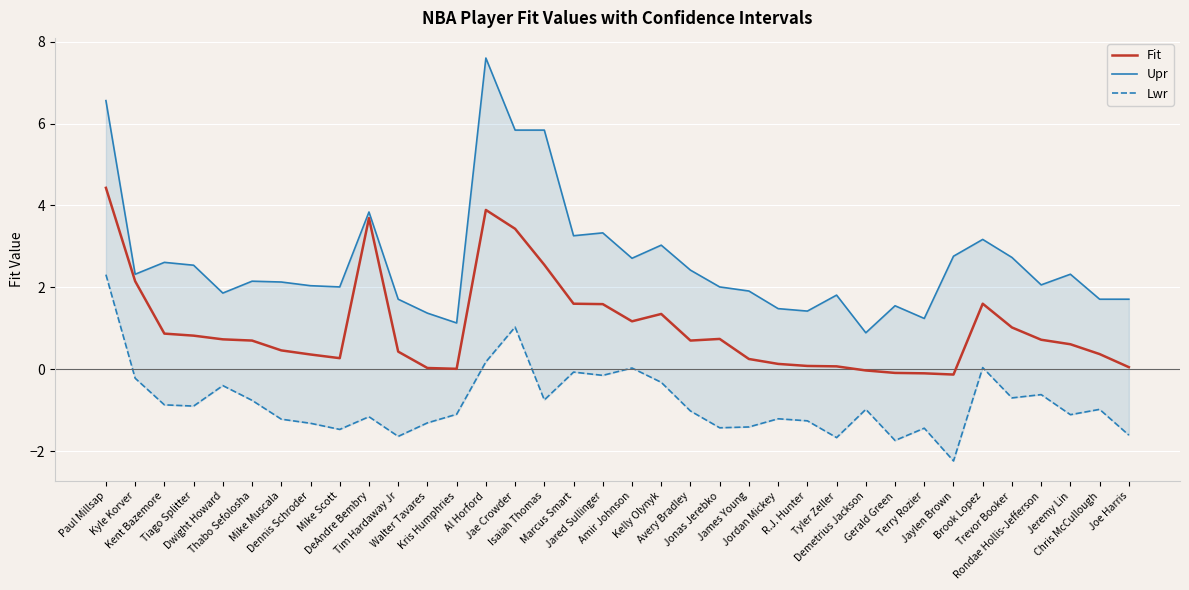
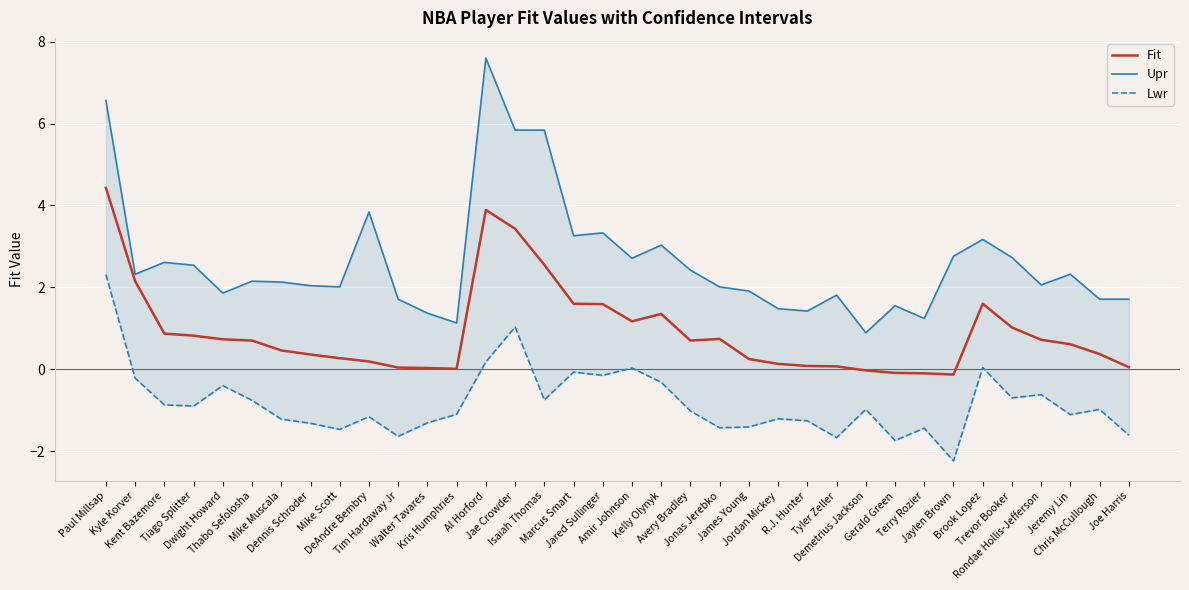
Fit, DeAndre Bembry: 3.7 -> 0.2
Fit, Tim Hardaway Jr: 0.4 -> 0.0
